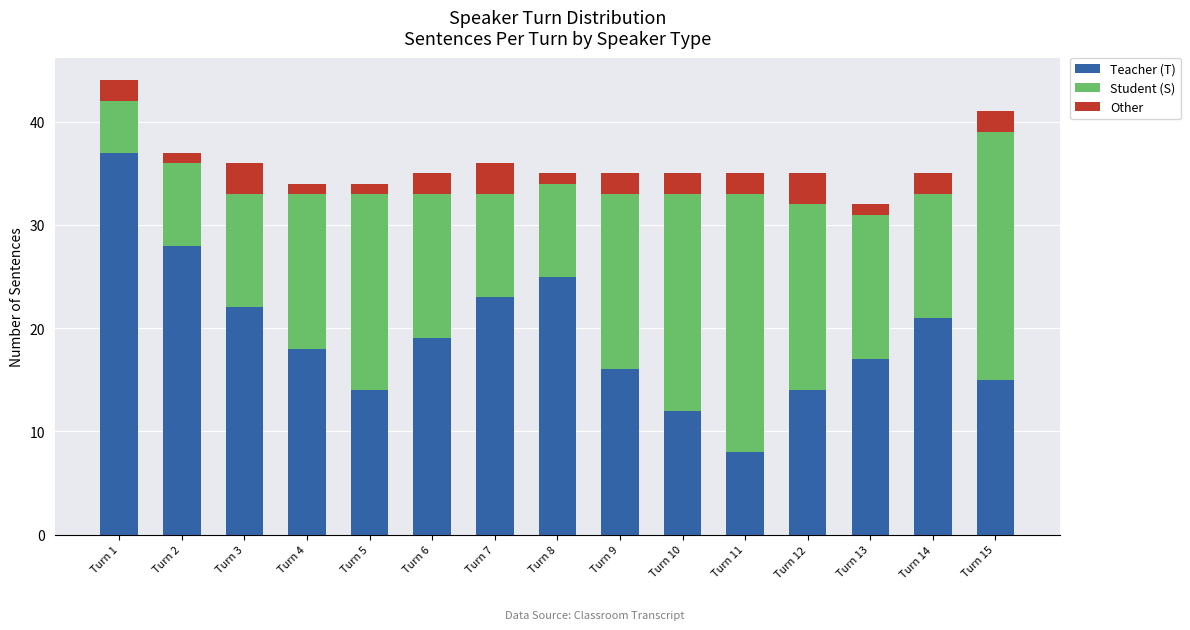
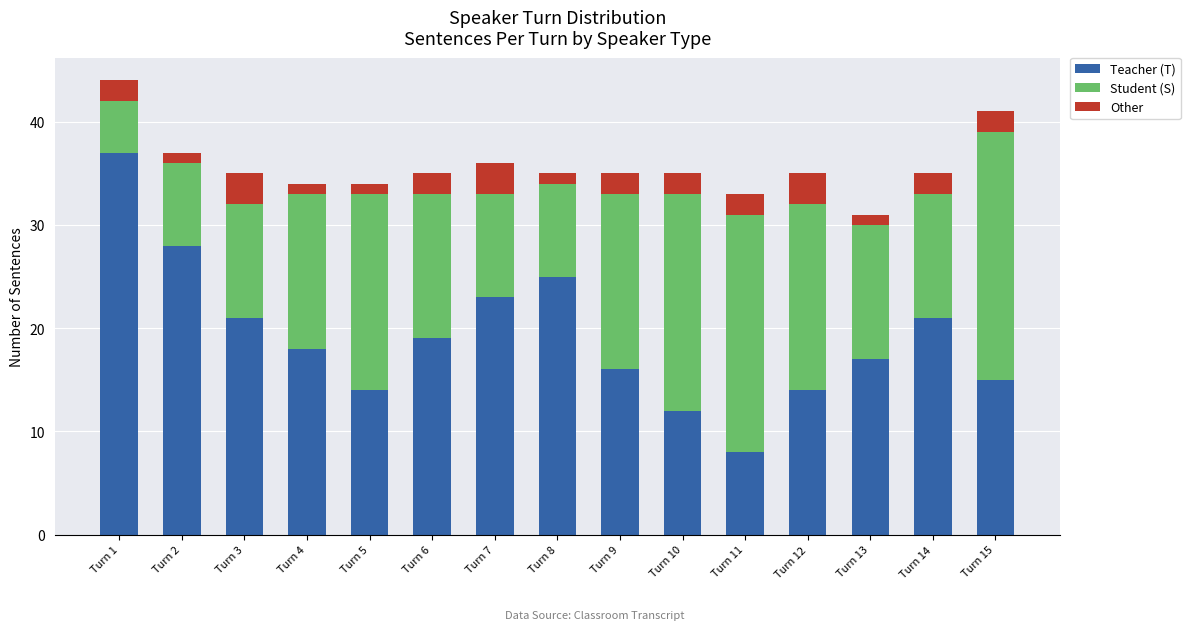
Teacher (T), Turn 3: 22 -> 21
Student (S), Turn 11: 25 -> 23
Student (S), Turn 13: 14 -> 13
